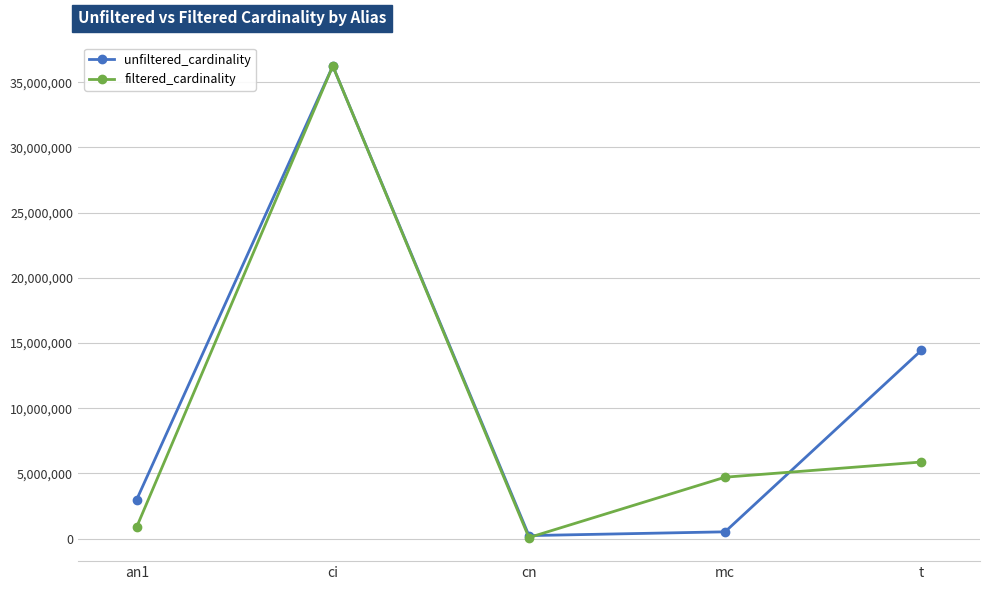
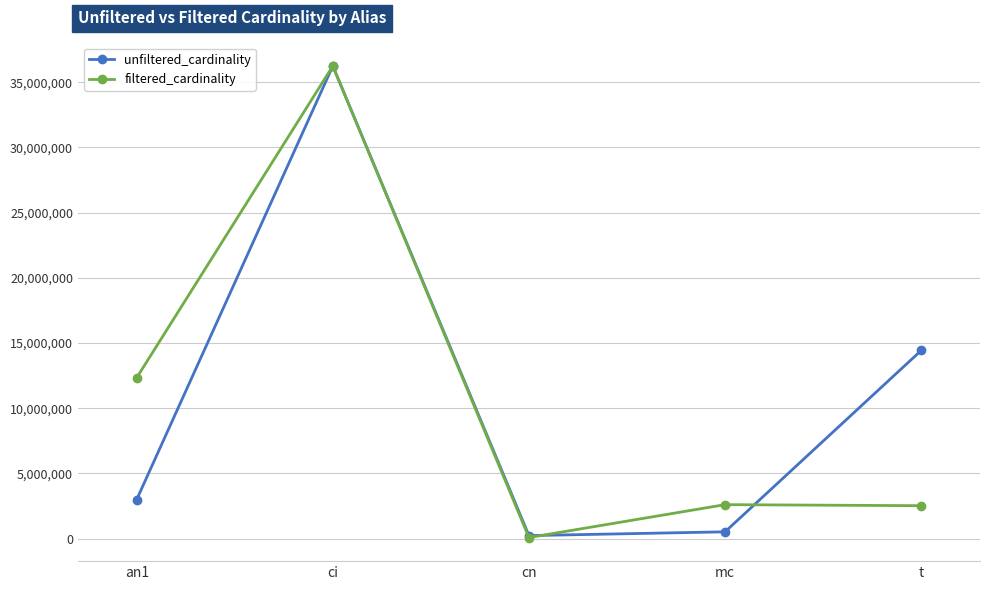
filtered_cardinality, an1: 900,000 -> 12,300,000
filtered_cardinality, mc: 4,700,000 -> 2,600,000
filtered_cardinality, t: 5,900,000 -> 2,500,000
